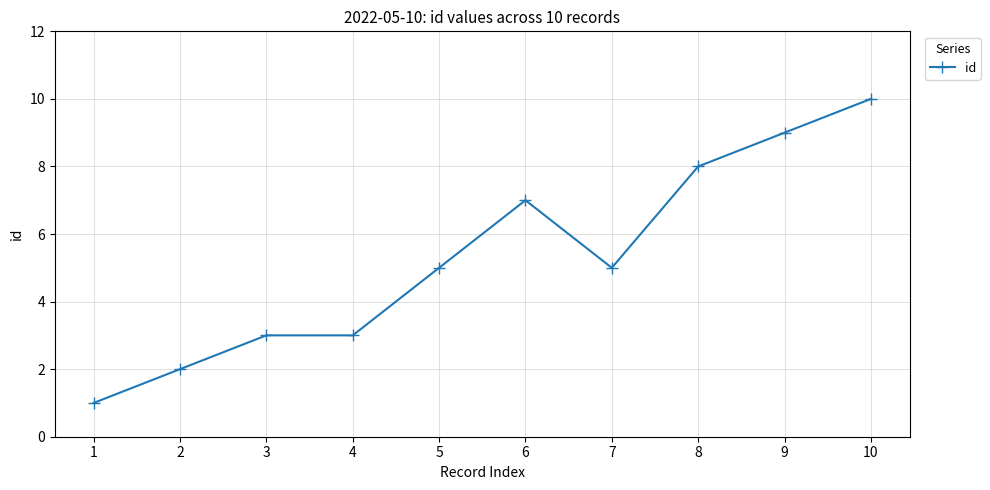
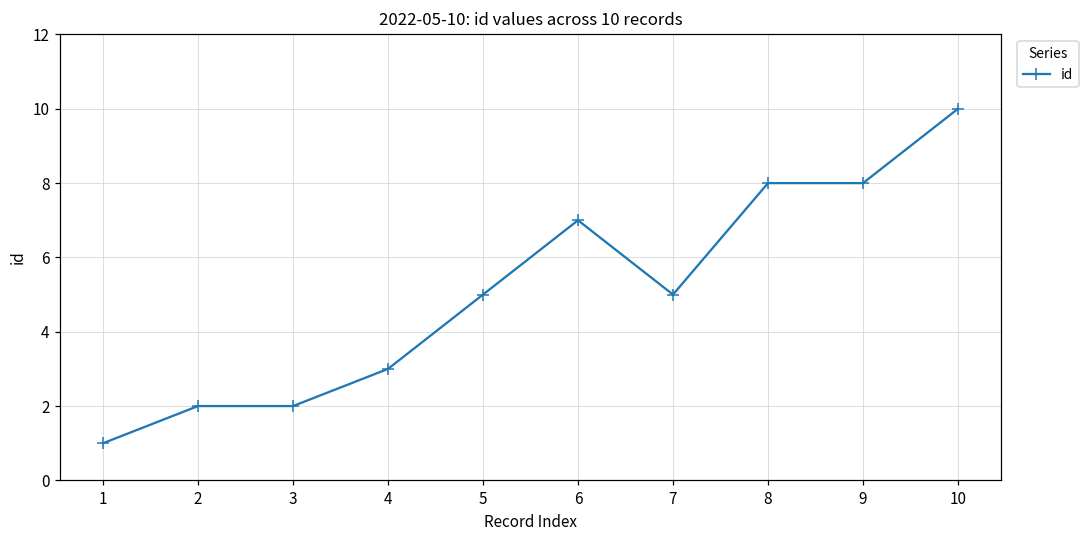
3: 3 -> 2
9: 9 -> 8
